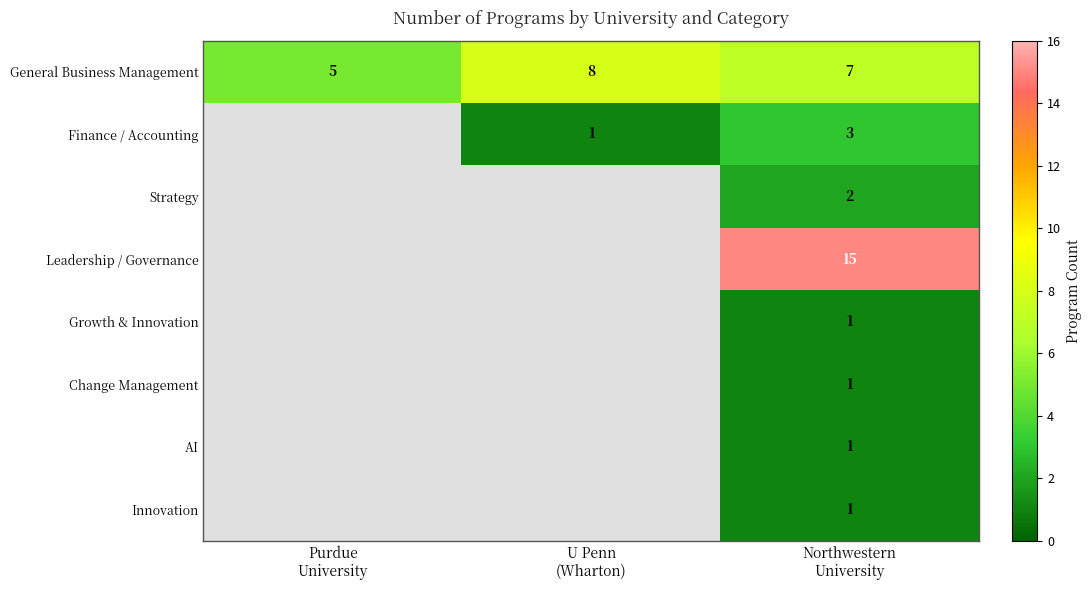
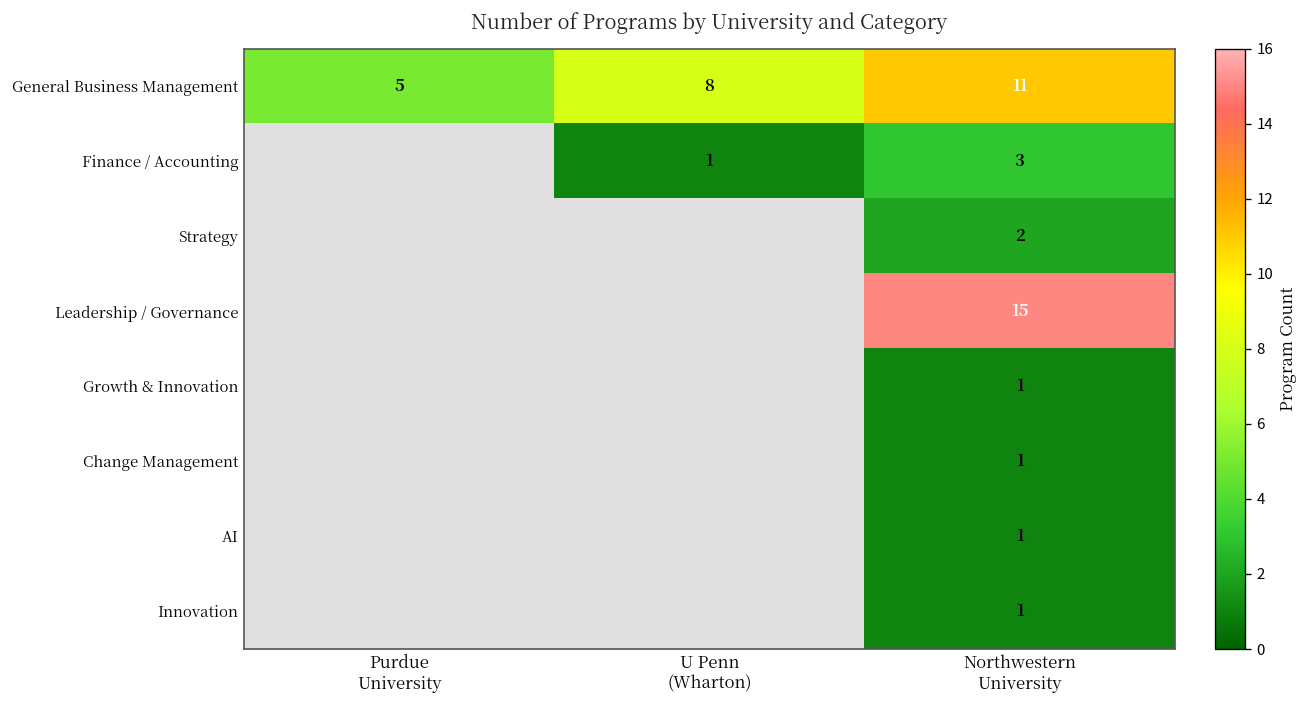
General Business Management, Northwestern University: 7 -> 11
